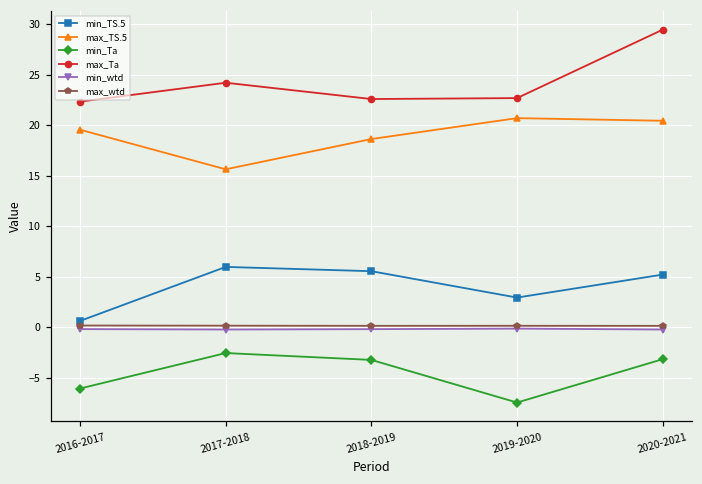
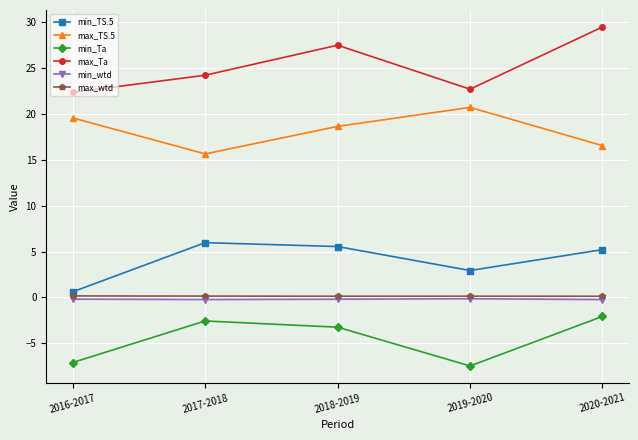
min_Ta, 2016-2017: -6 -> -7
max_Ta, 2018-2019: 23 -> 27
max_TS.5, 2020-2021: 20 -> 17
min_Ta, 2020-2021: -3 -> -2
